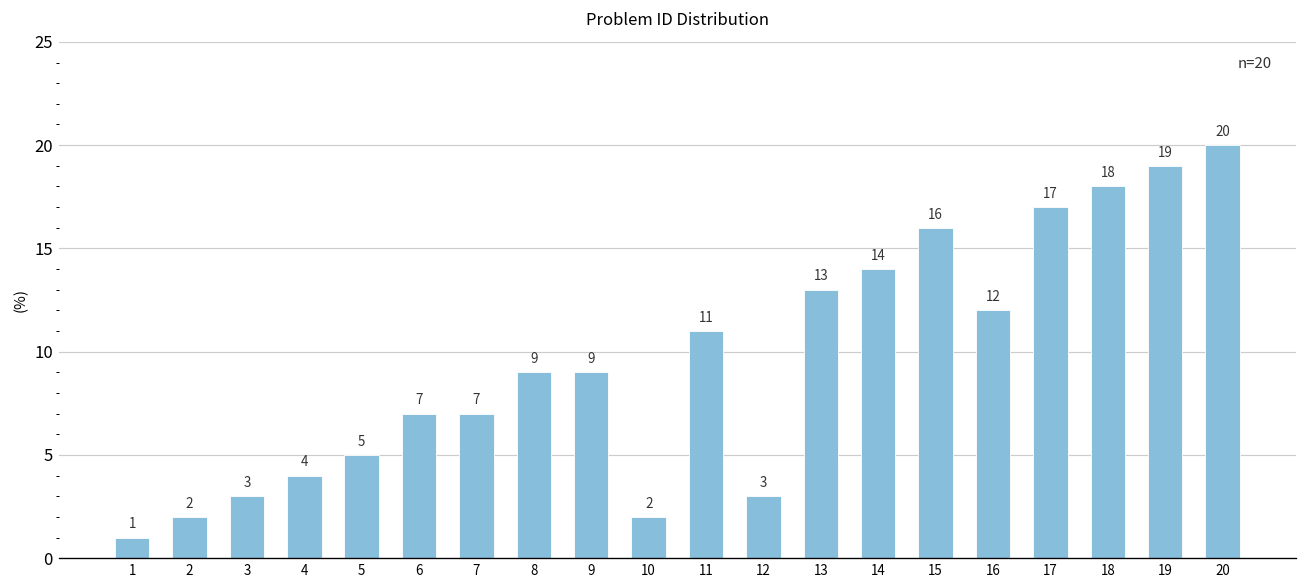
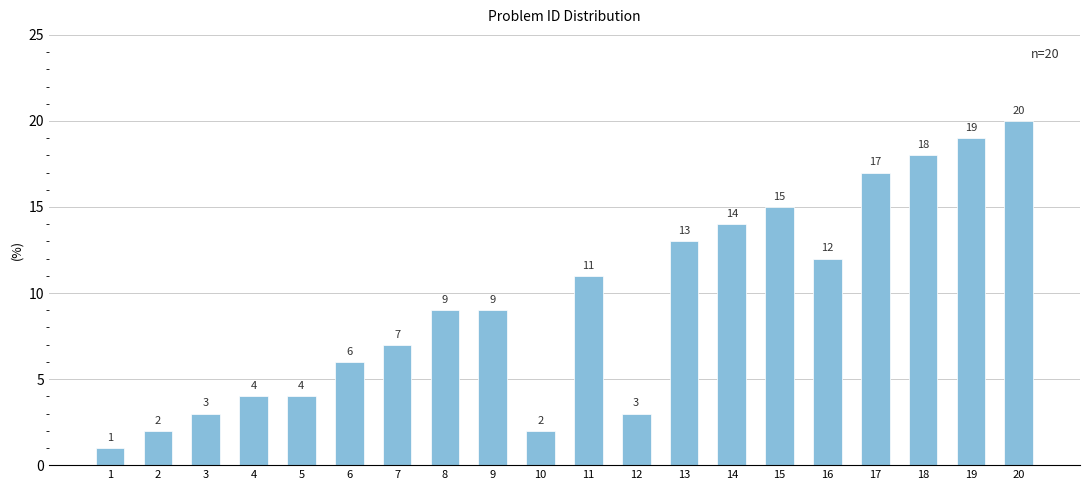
5: 5 -> 4
6: 7 -> 6
15: 16 -> 15
